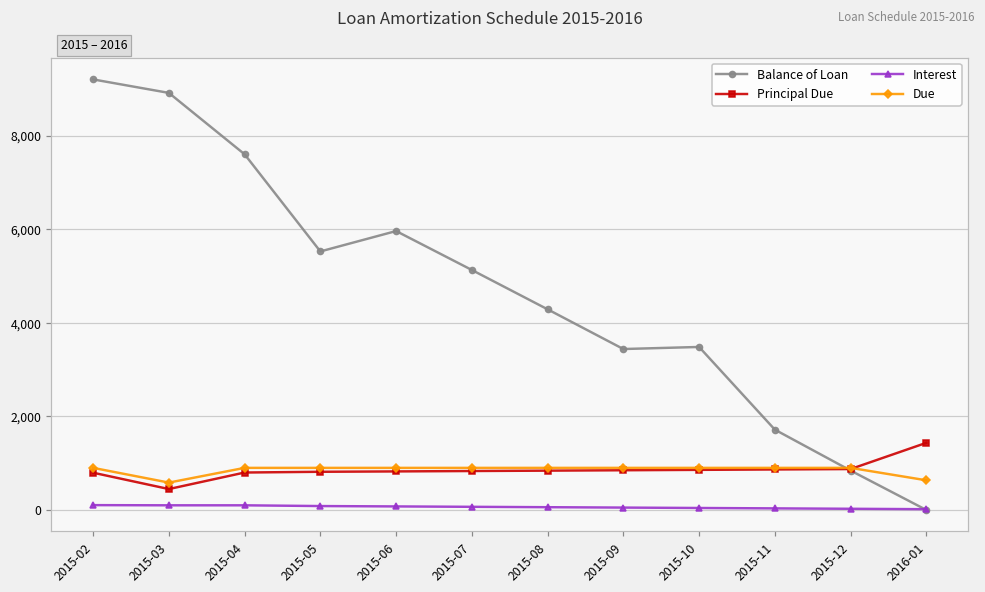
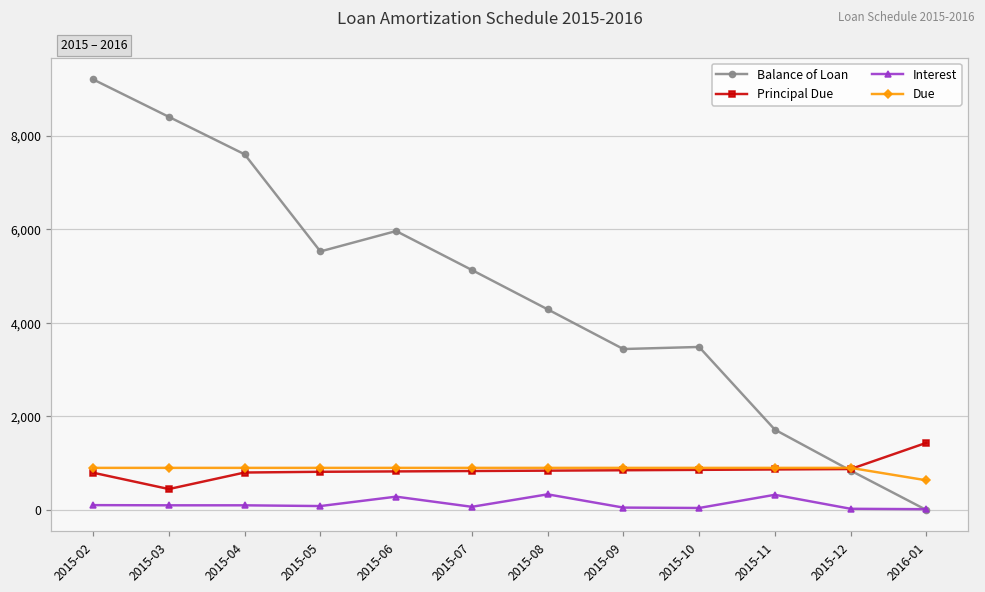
Balance of Loan, 2015-03: 8,900 -> 8,400
Due, 2015-03: 600 -> 900
Interest, 2015-06: 100 -> 300
Interest, 2015-08: 100 -> 300
Interest, 2015-11: 0 -> 300
